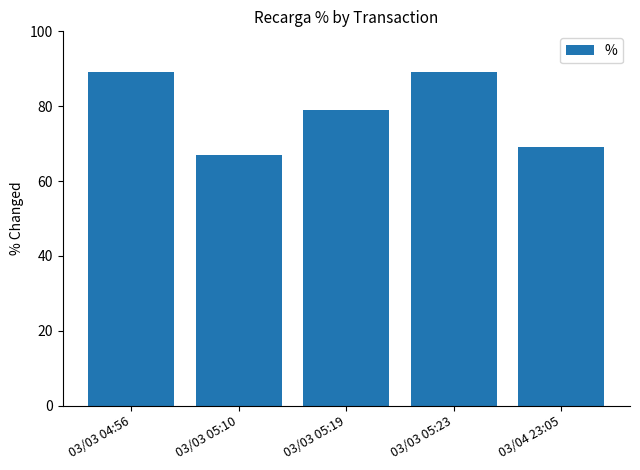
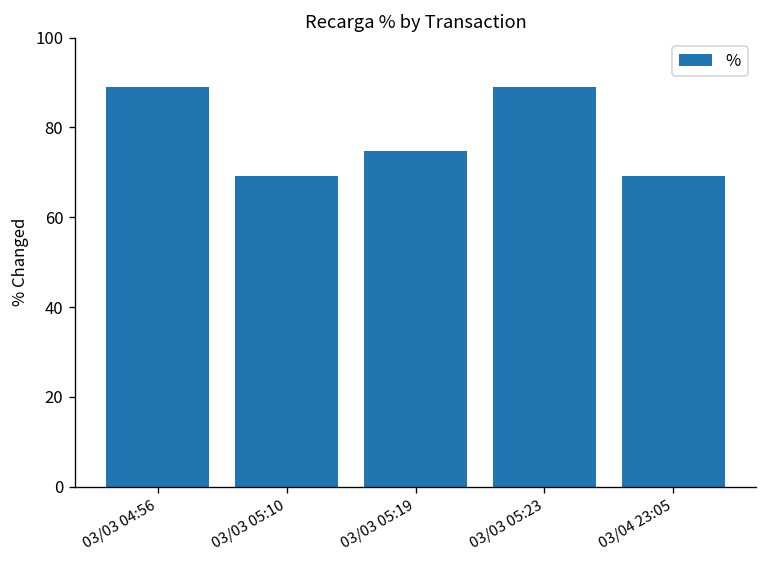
03/03 05:10: 67 -> 69
03/03 05:19: 79 -> 75
